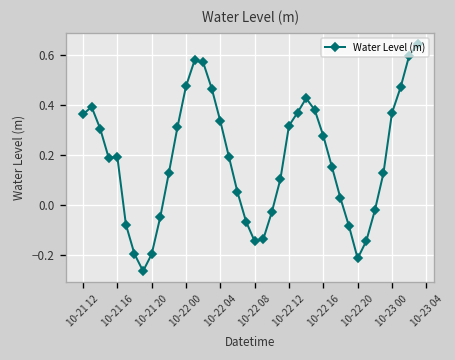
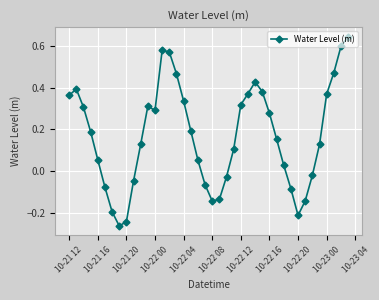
10-21 16: 0.19 -> 0.05
10-21 20: -0.20 -> -0.24
10-22 00: 0.48 -> 0.29
